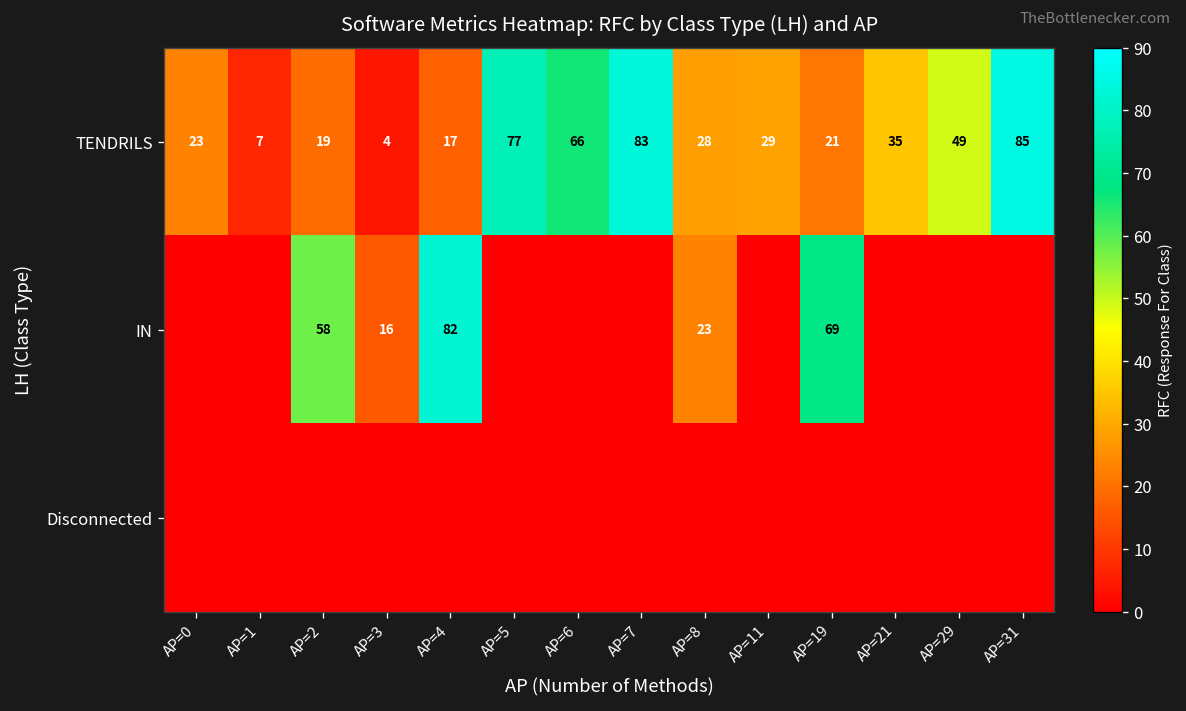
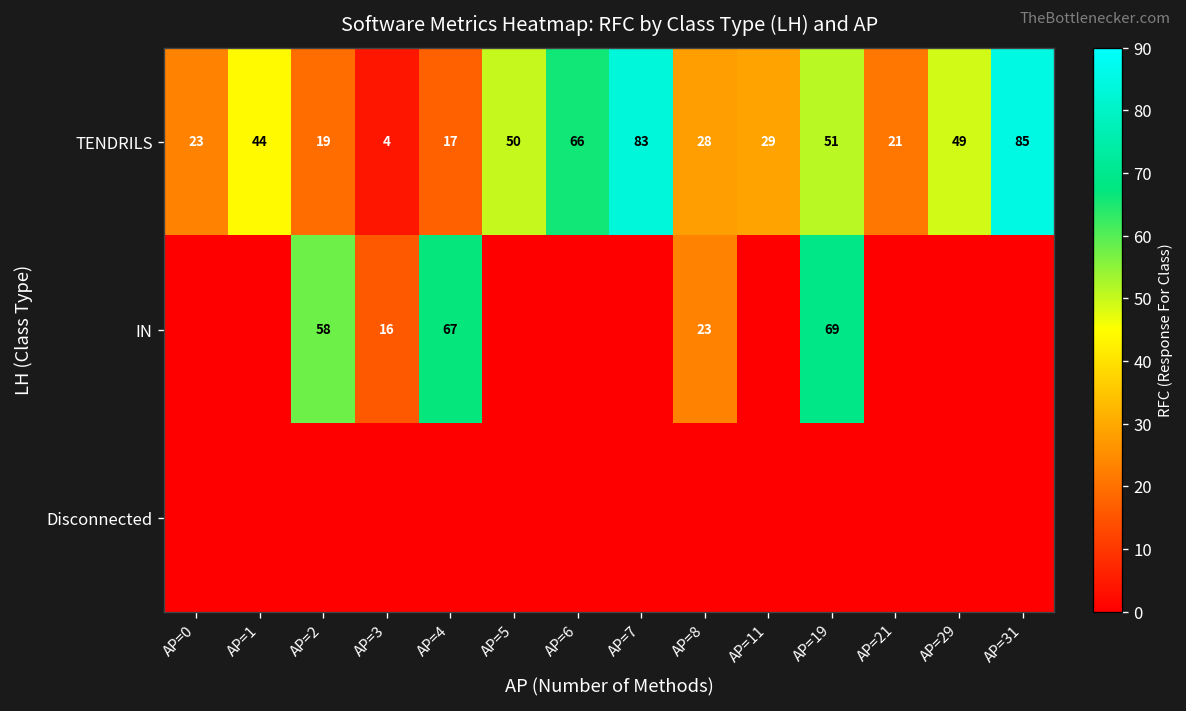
TENDRILS, AP=1: 7 -> 44
TENDRILS, AP=5: 77 -> 50
TENDRILS, AP=19: 21 -> 51
TENDRILS, AP=21: 35 -> 21
IN, AP=4: 82 -> 67
